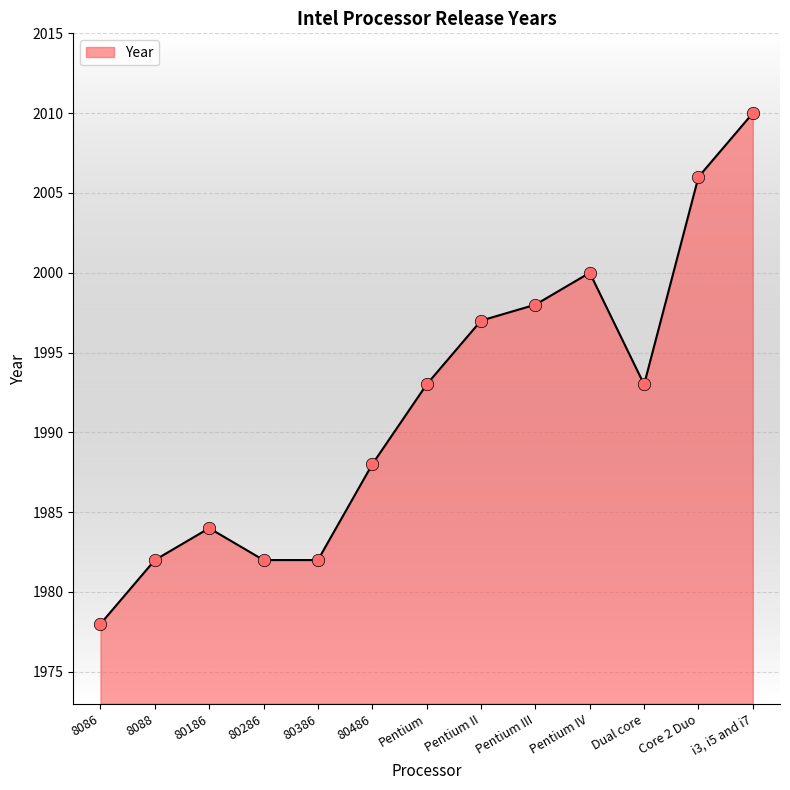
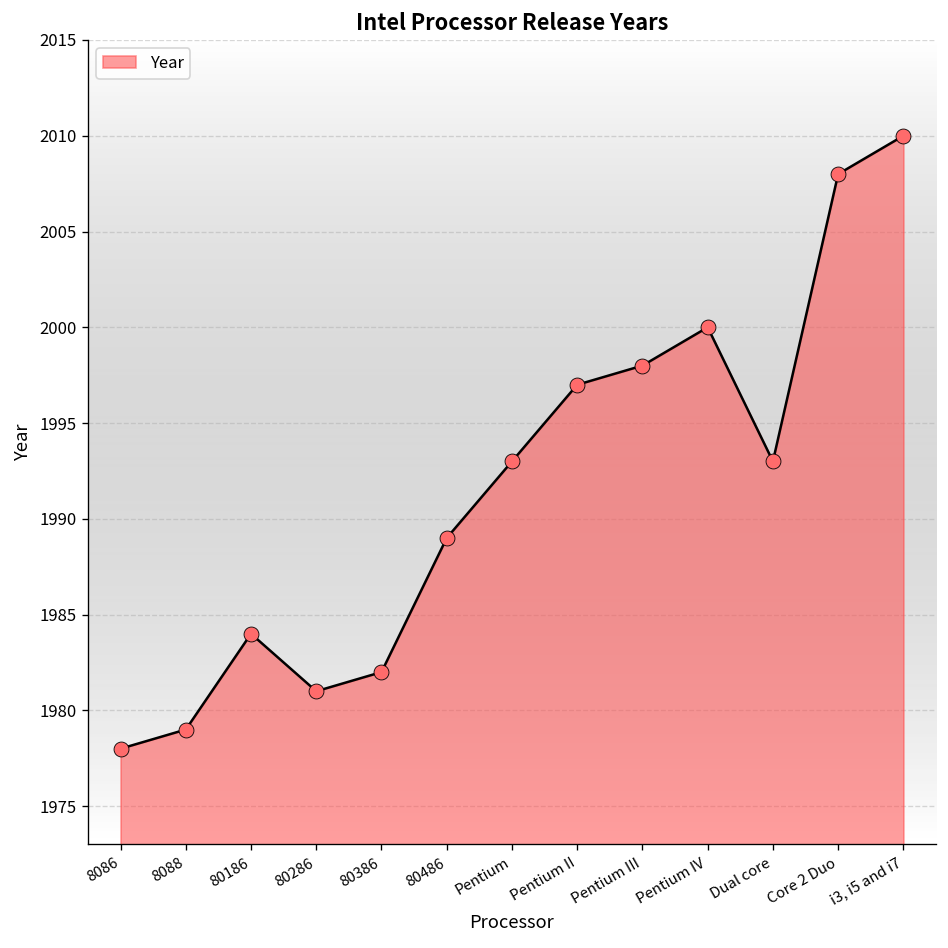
8088: 1982 -> 1979
80286: 1982 -> 1981
80486: 1988 -> 1989
Core 2 Duo: 2006 -> 2008
